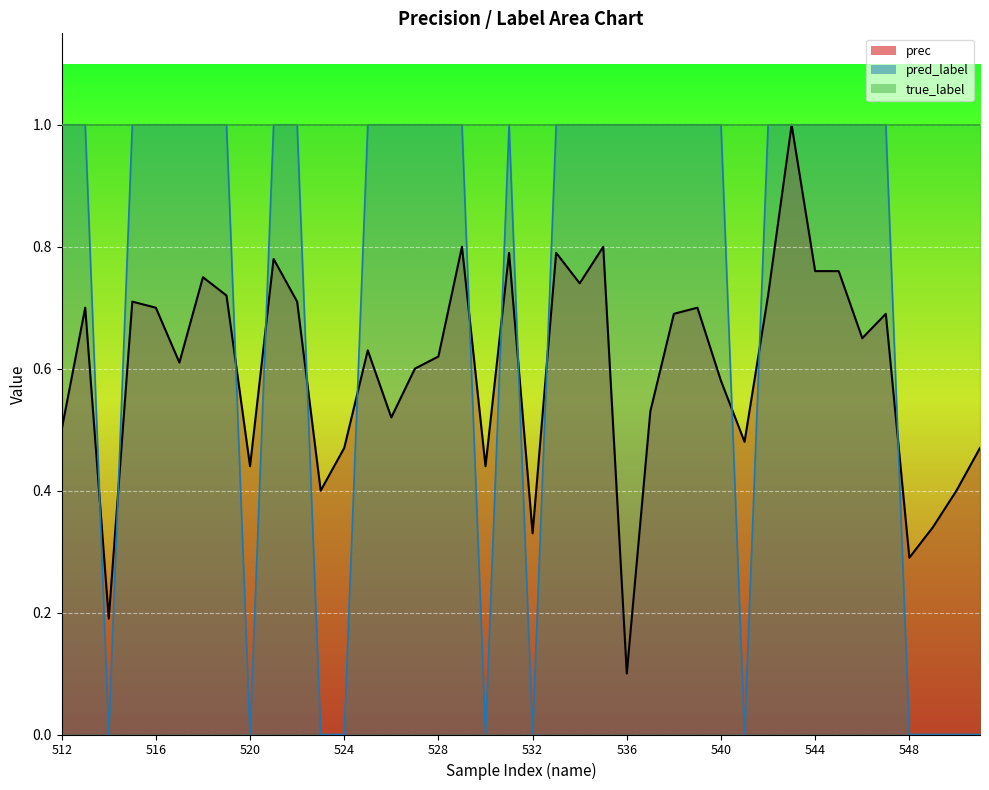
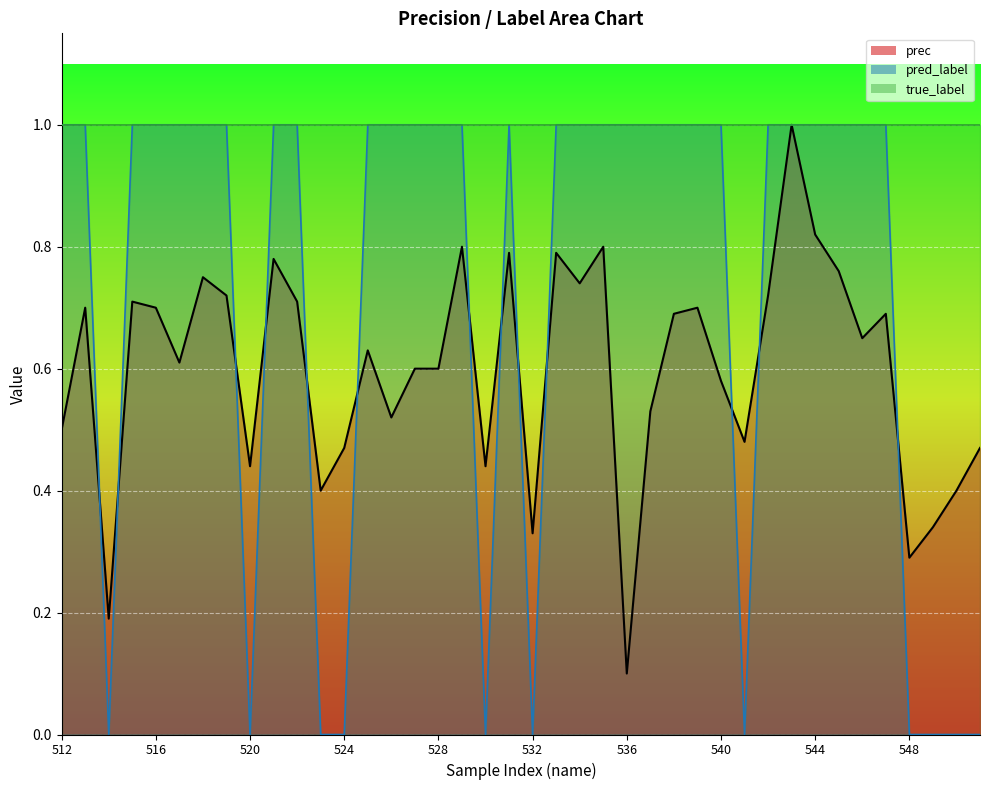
prec, 528: 0.62 -> 0.60
prec, 544: 0.76 -> 0.82
